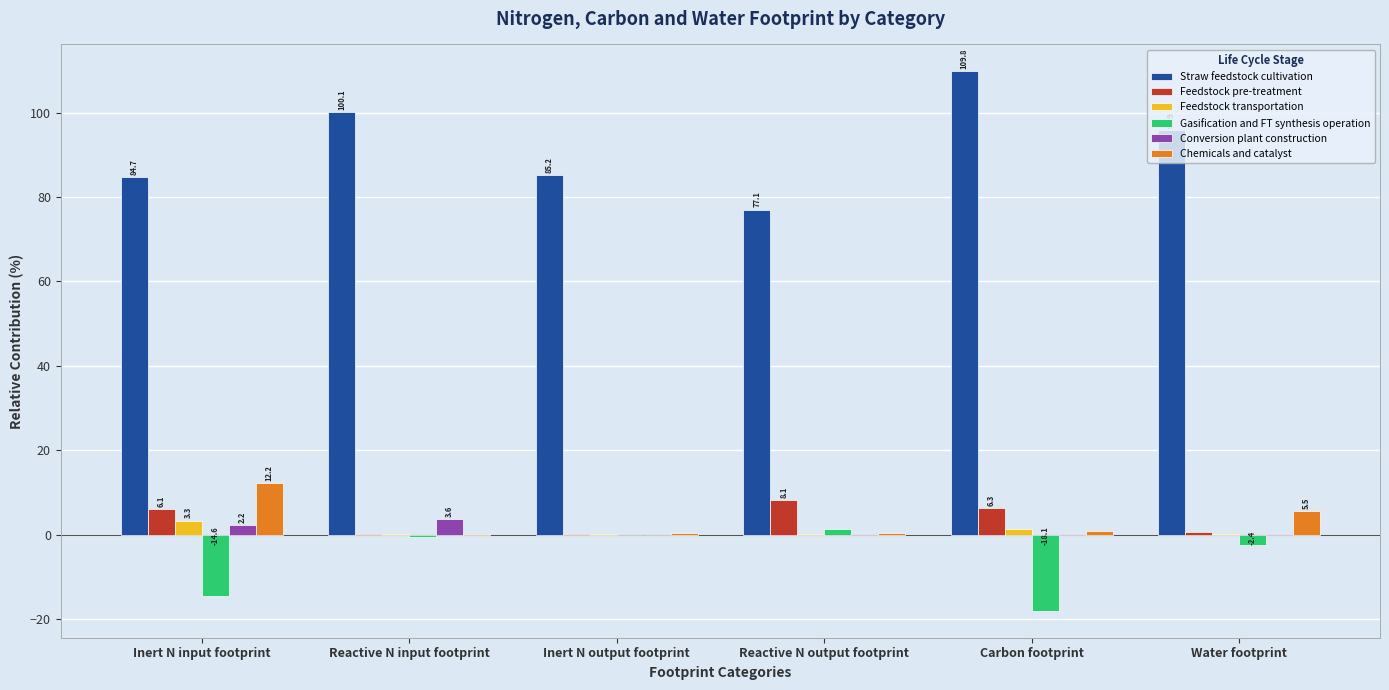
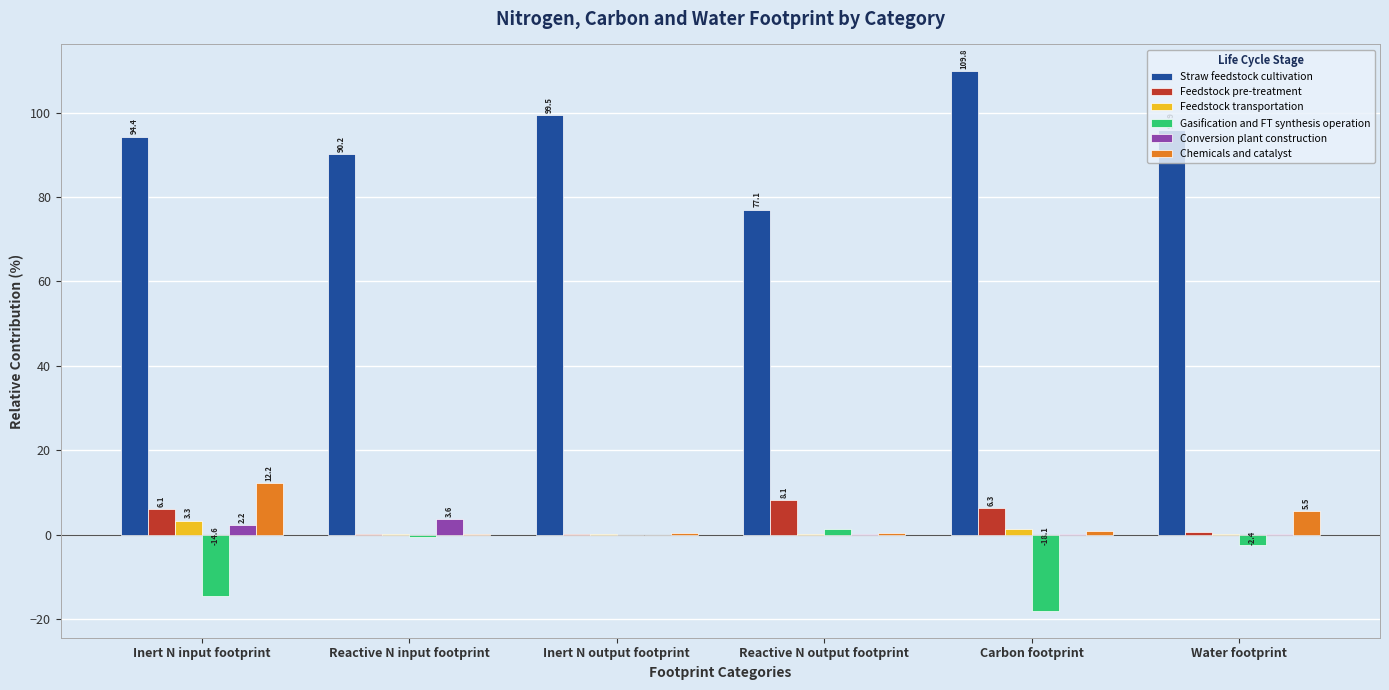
Straw feedstock cultivation, Inert N input footprint: 84.7 -> 94.4
Straw feedstock cultivation, Reactive N input footprint: 100.1 -> 90.2
Straw feedstock cultivation, Inert N output footprint: 85.2 -> 99.5
